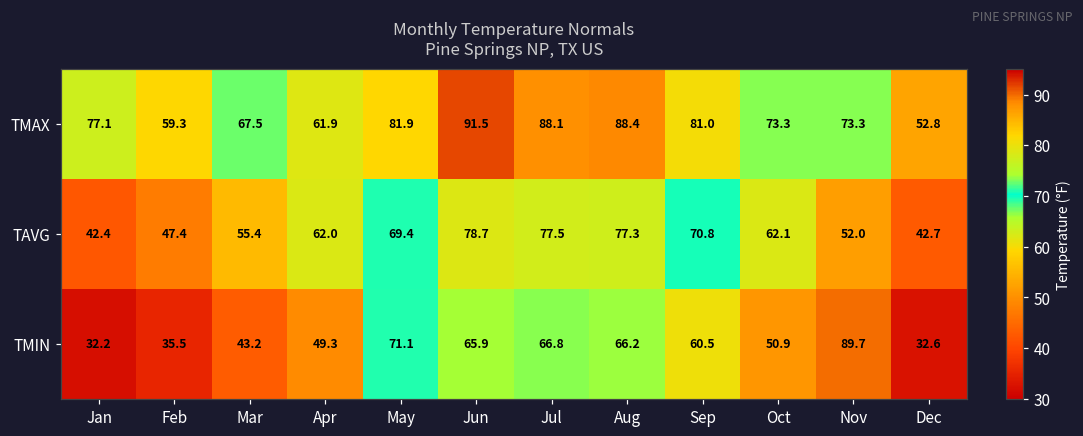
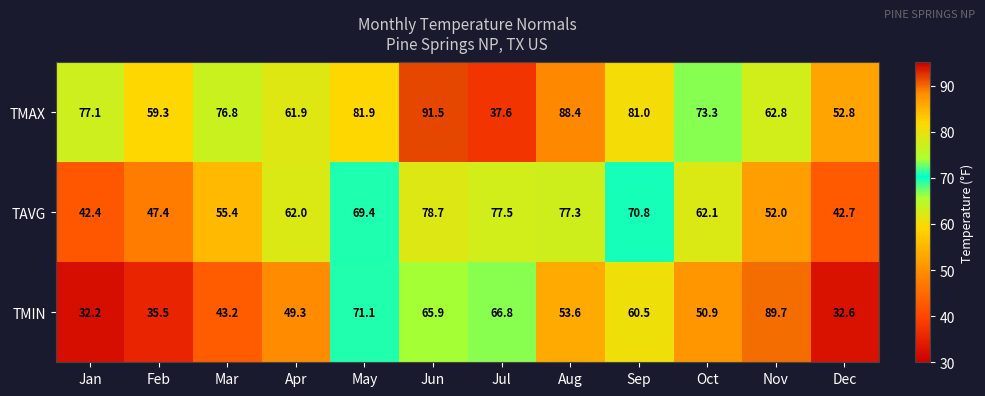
TMAX, Mar: 67.5 -> 76.8
TMAX, Jul: 88.1 -> 37.6
TMAX, Nov: 73.3 -> 62.8
TMIN, Aug: 66.2 -> 53.6
